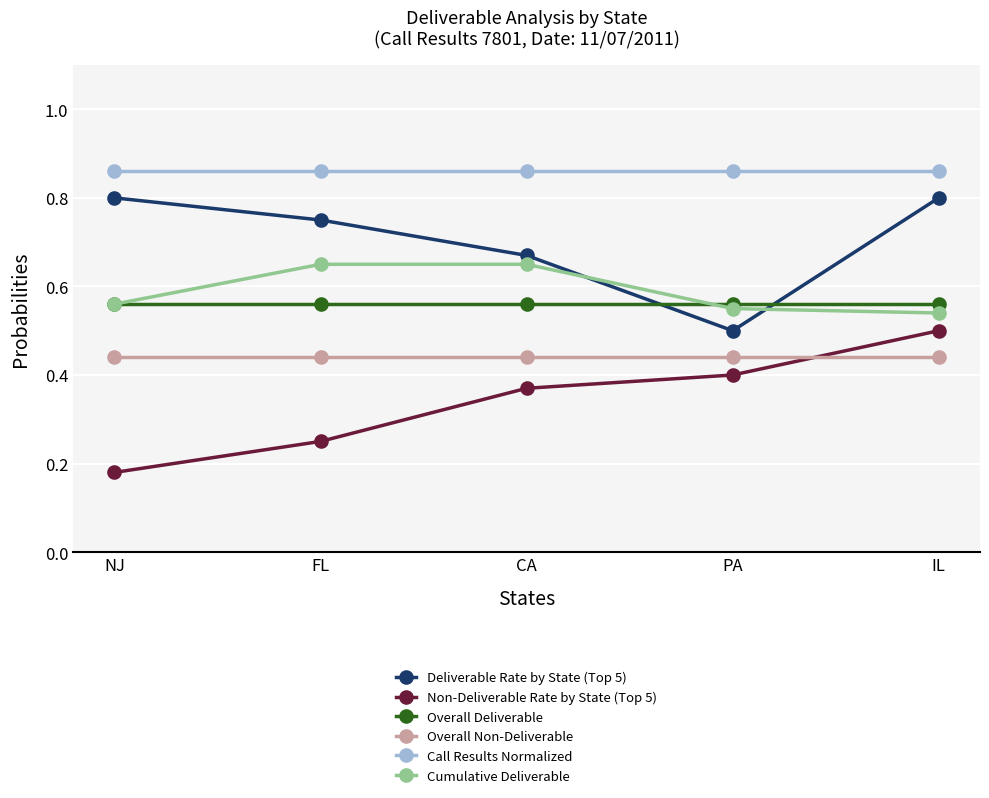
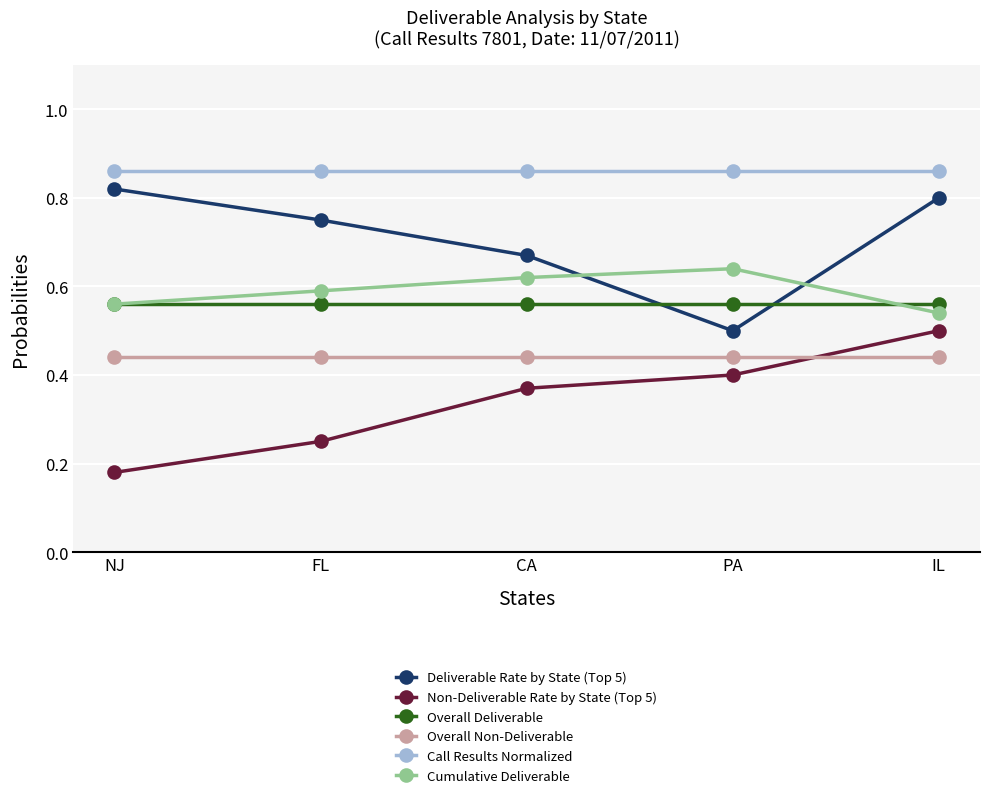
Deliverable Rate by State (Top 5), NJ: 0.80 -> 0.82
Cumulative Deliverable, FL: 0.65 -> 0.59
Cumulative Deliverable, CA: 0.65 -> 0.62
Cumulative Deliverable, PA: 0.55 -> 0.64
